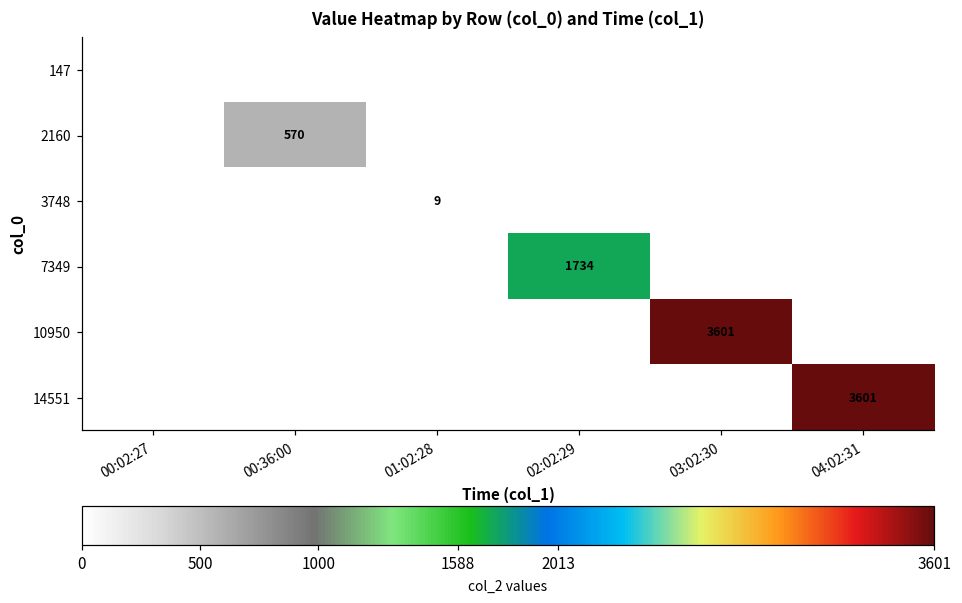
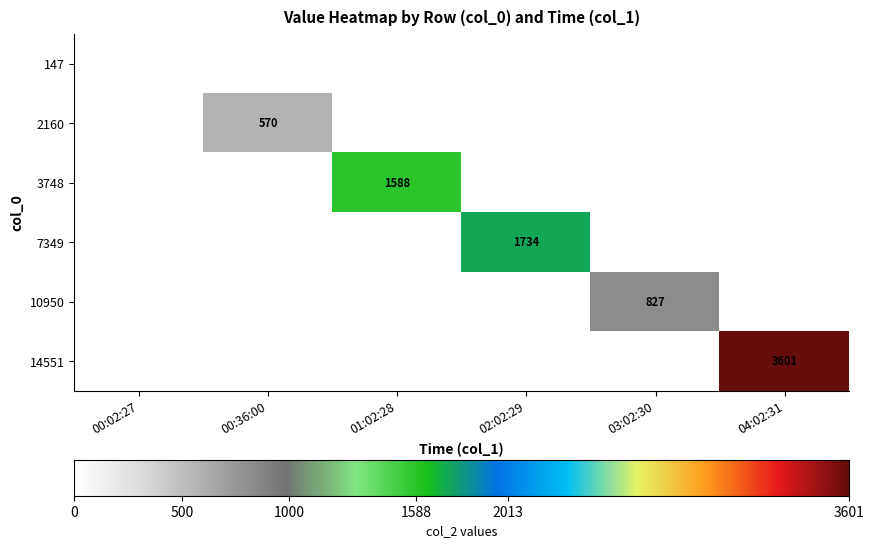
3748, 01:02:28: 9 -> 1588
10950, 03:02:30: 3601 -> 827
